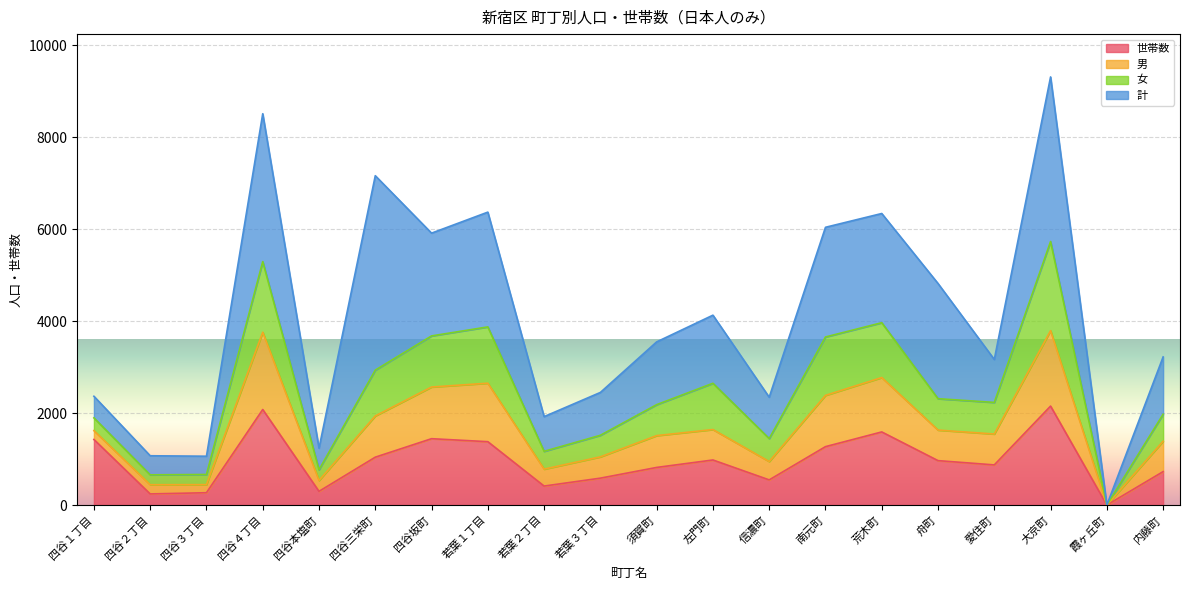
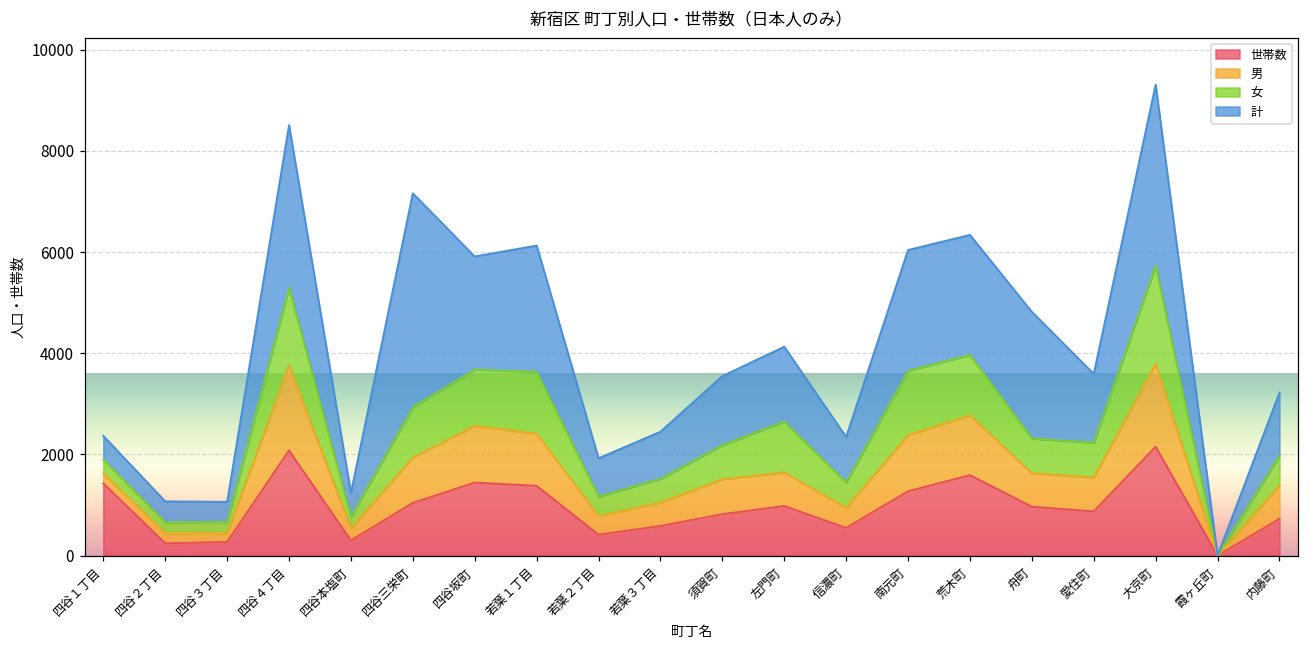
男, 若葉１丁目: 1300 -> 1000
計, 愛住町: 900 -> 1400
